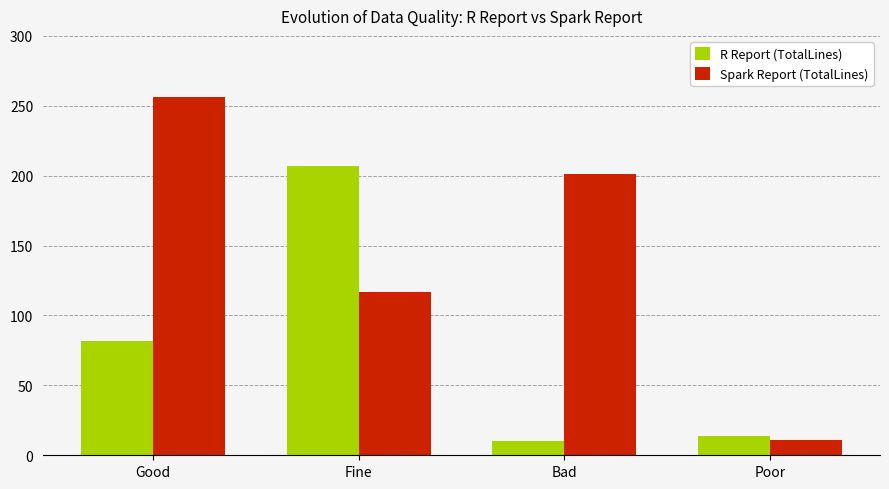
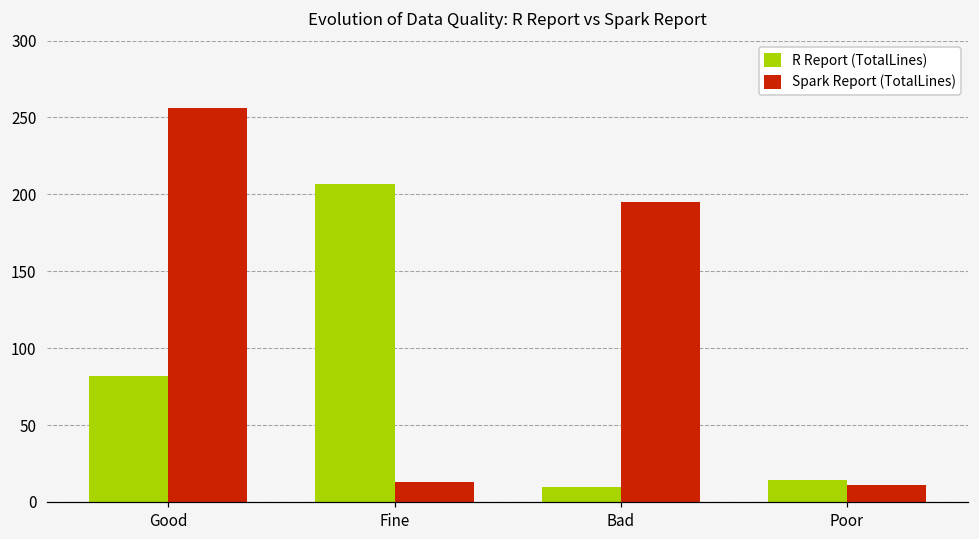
Spark Report (TotalLines), Fine: 117 -> 13
Spark Report (TotalLines), Bad: 201 -> 195
